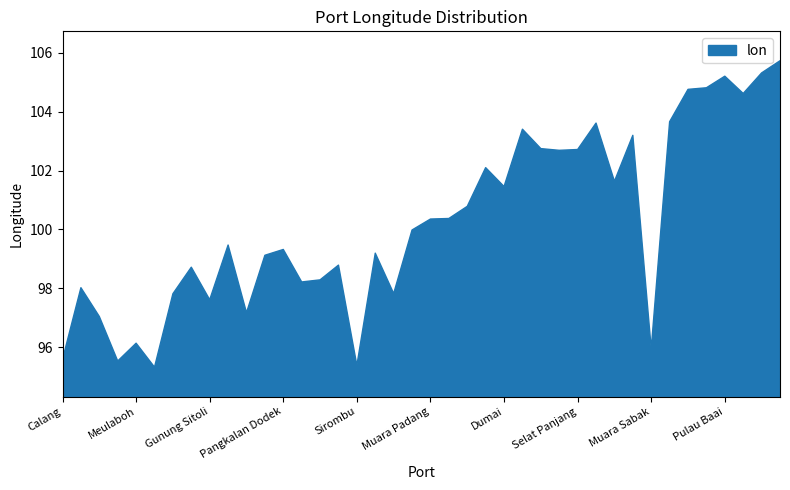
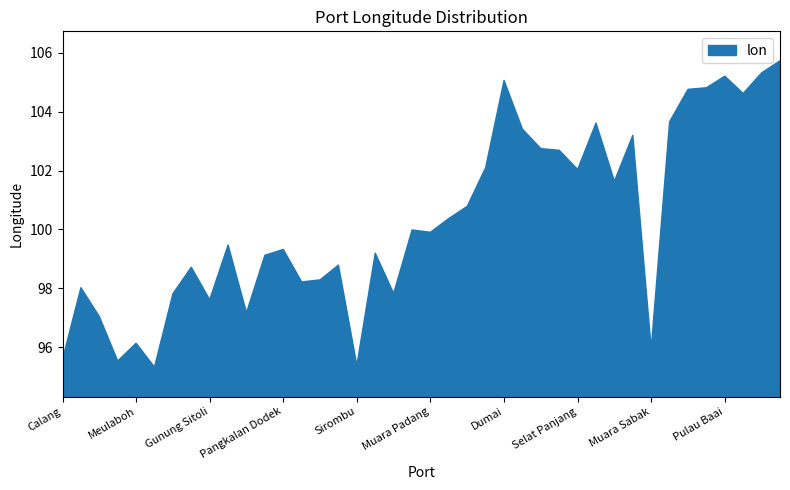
Muara Padang: 100.4 -> 99.9
Dumai: 101.5 -> 105.1
Selat Panjang: 102.7 -> 102.0
